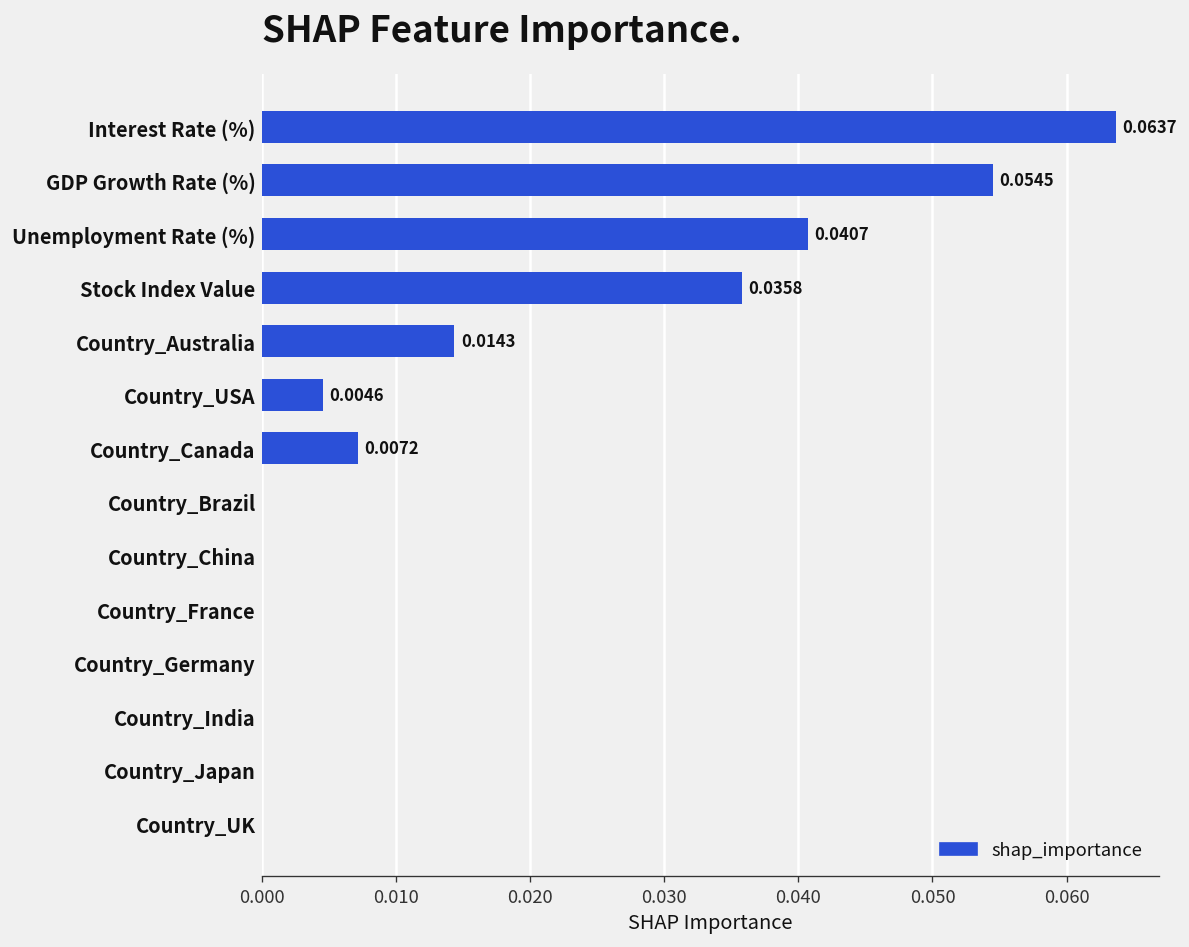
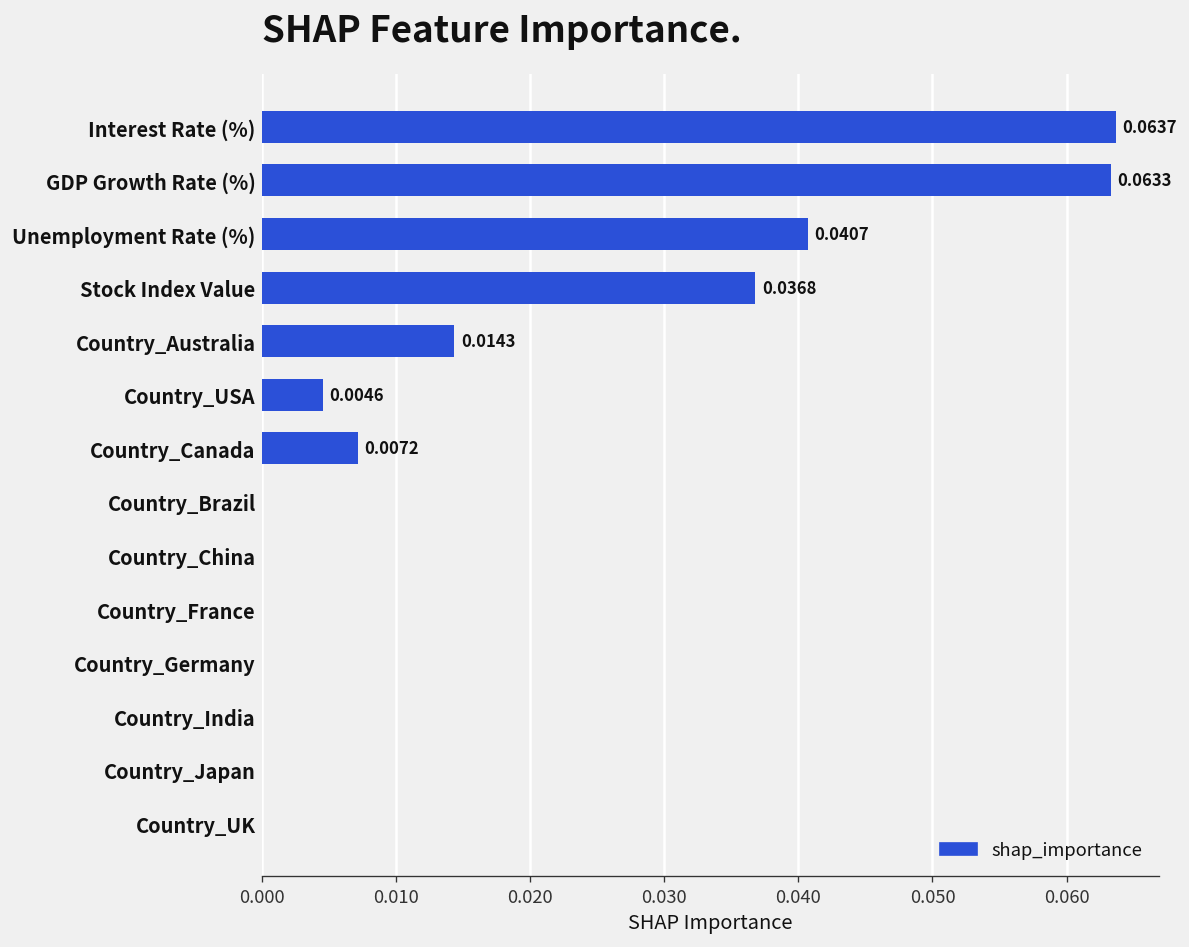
GDP Growth Rate (%): 0.0545 -> 0.0633
Stock Index Value: 0.0358 -> 0.0368
